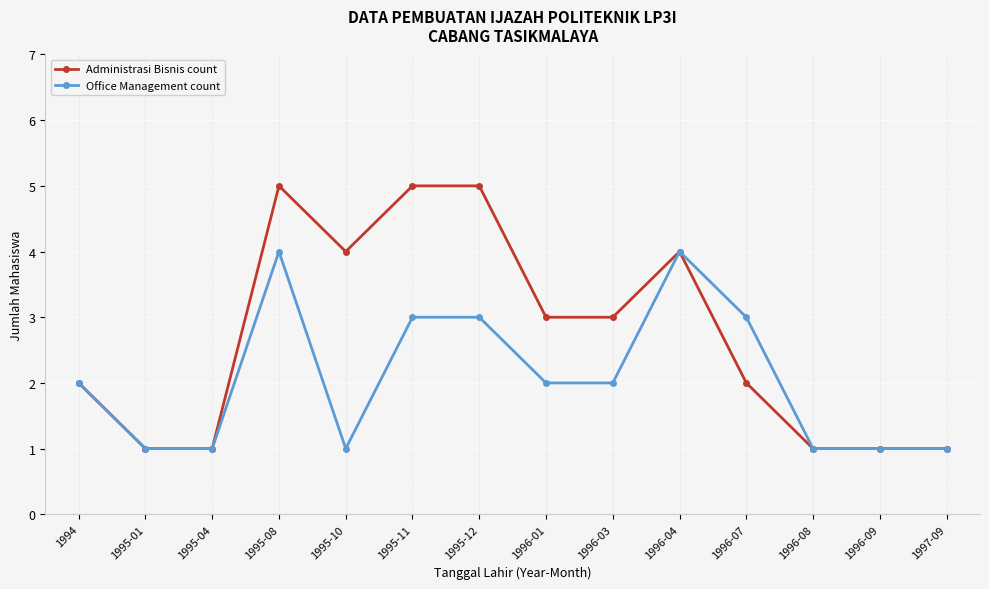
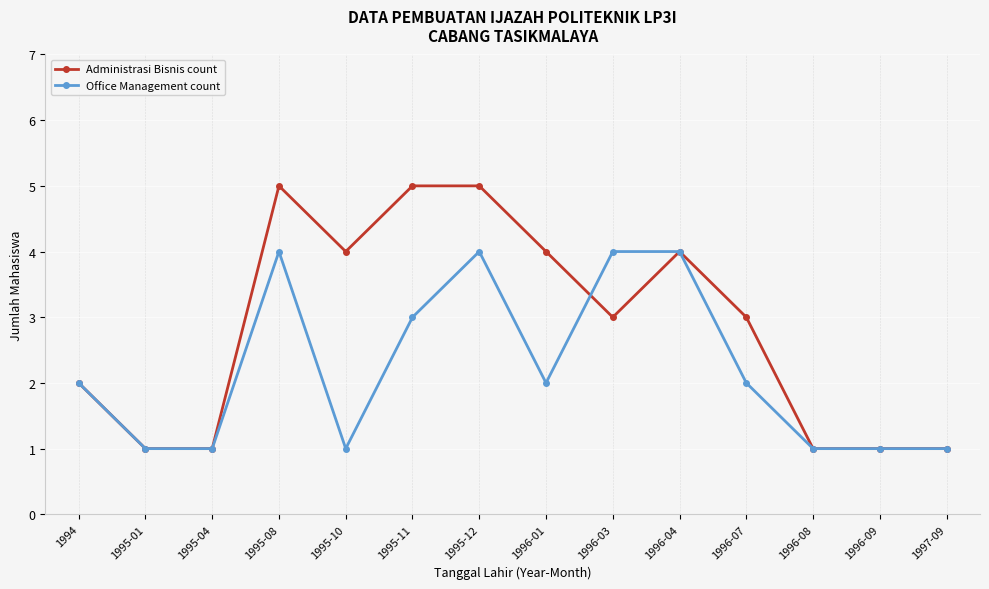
Office Management count, 1995-12: 3 -> 4
Administrasi Bisnis count, 1996-01: 3 -> 4
Office Management count, 1996-03: 2 -> 4
Administrasi Bisnis count, 1996-07: 2 -> 3
Office Management count, 1996-07: 3 -> 2
